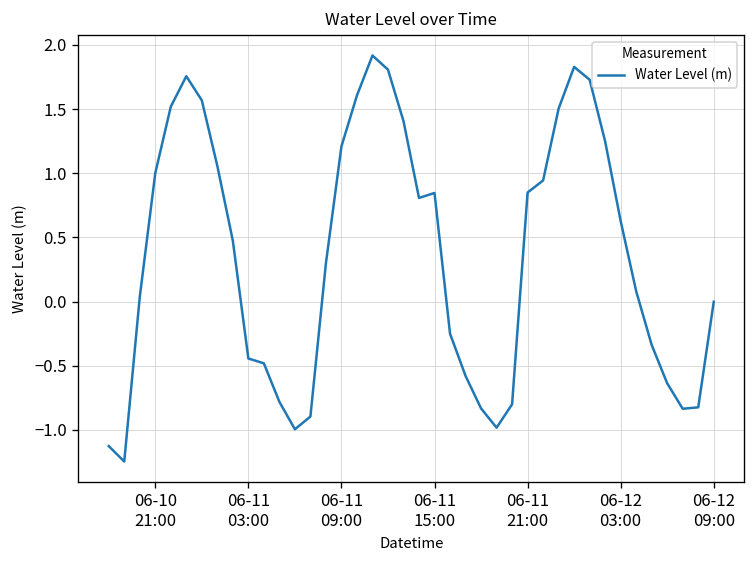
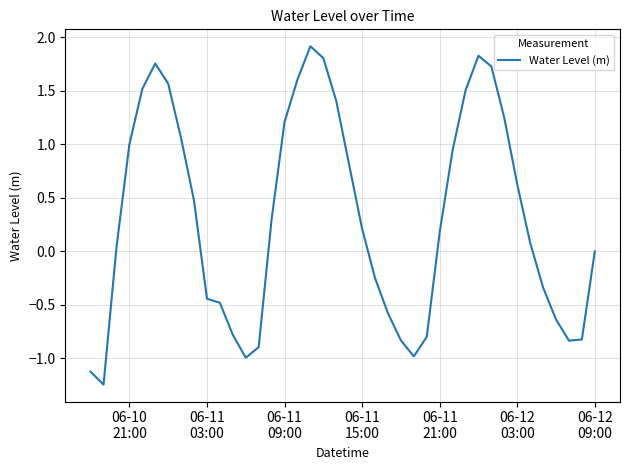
06-11 15:00: 0.85 -> 0.21
06-11 21:00: 0.85 -> 0.18
